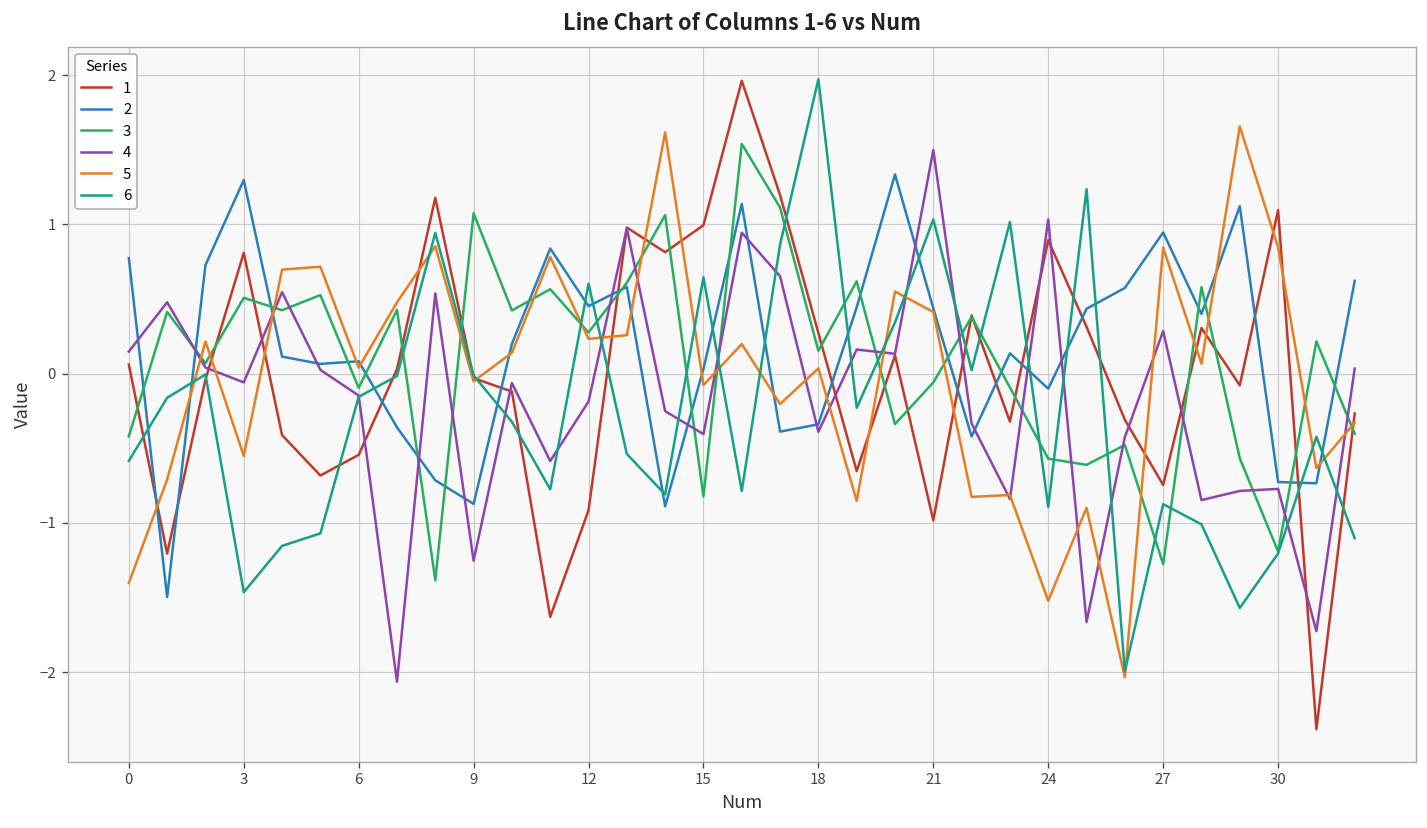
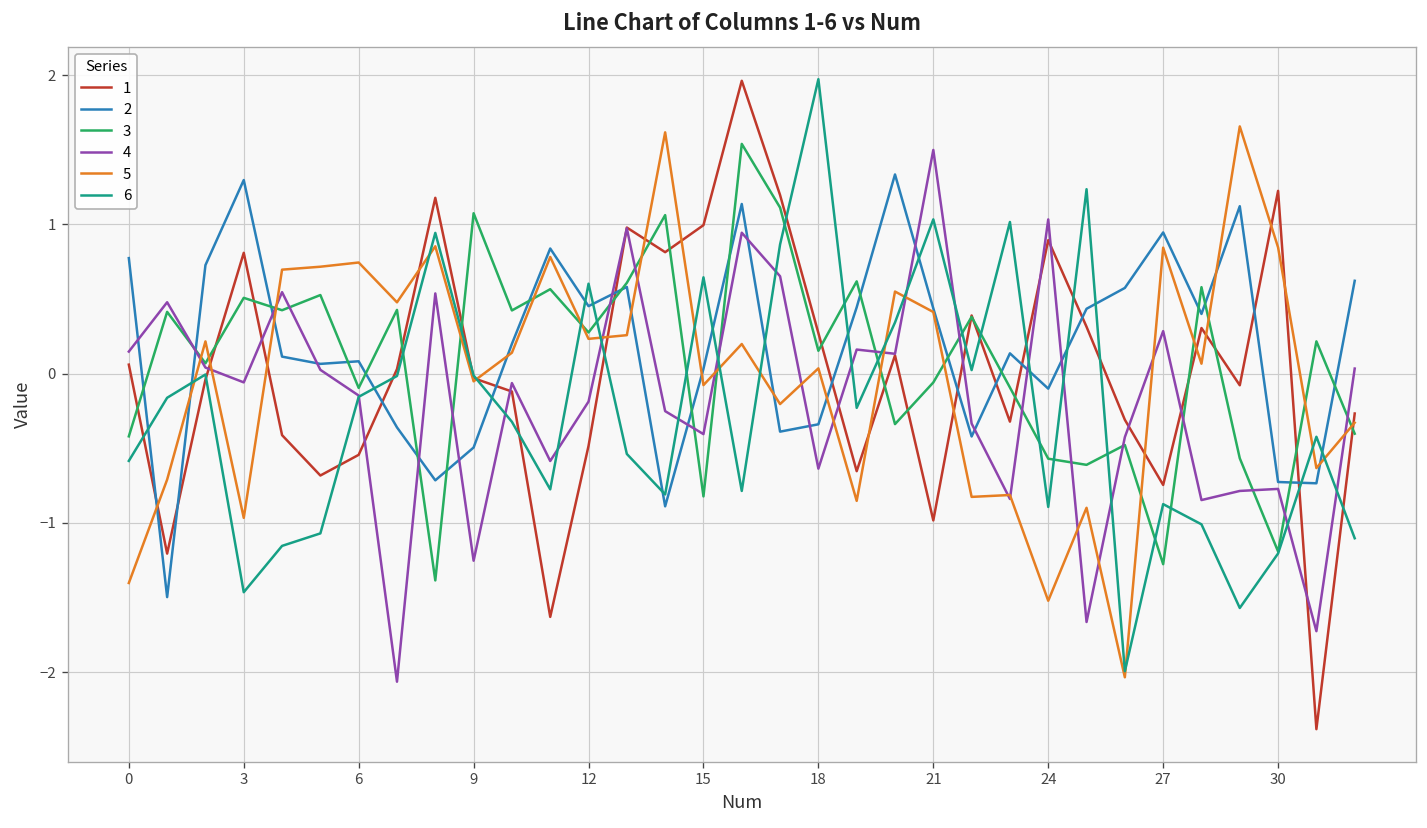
5, 3: -0.55 -> -0.97
5, 6: 0.04 -> 0.74
2, 9: -0.87 -> -0.50
1, 12: -0.92 -> -0.48
4, 18: -0.39 -> -0.64
1, 30: 1.10 -> 1.22
